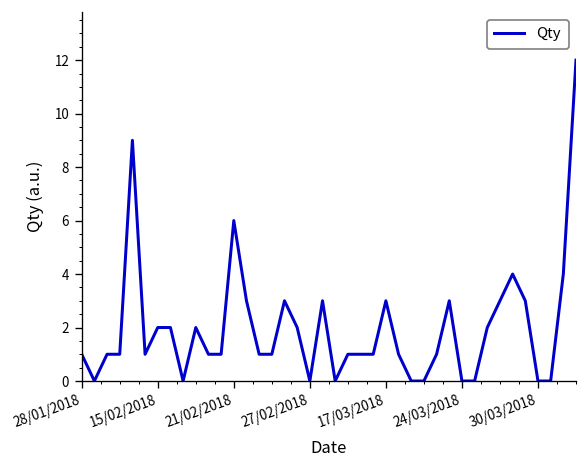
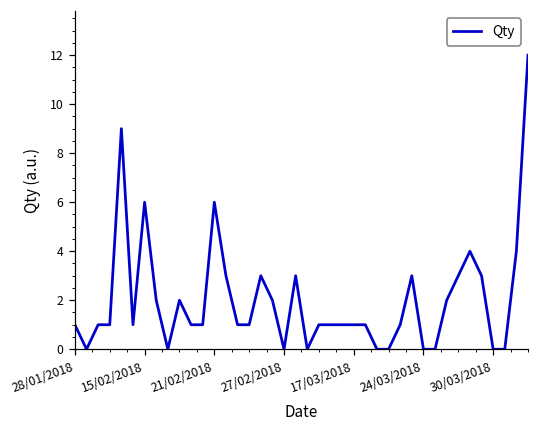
15/02/2018: 2 -> 6
17/03/2018: 3 -> 1
